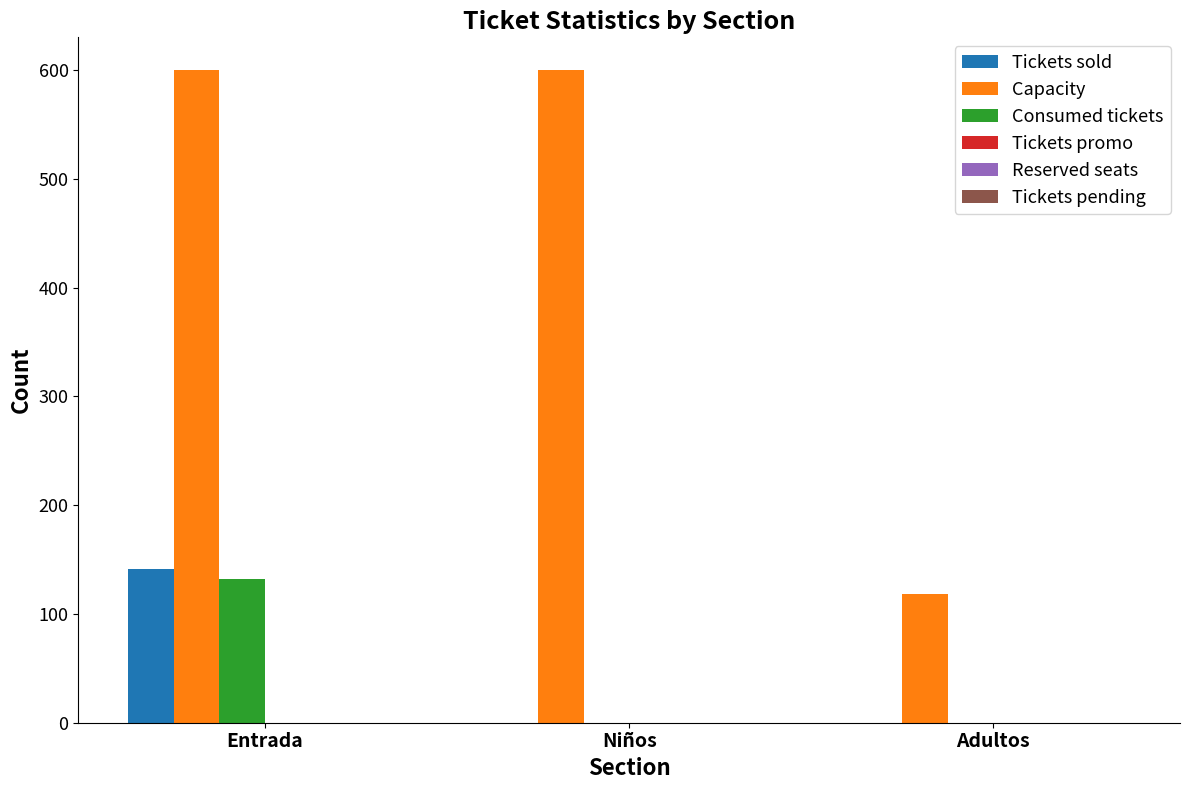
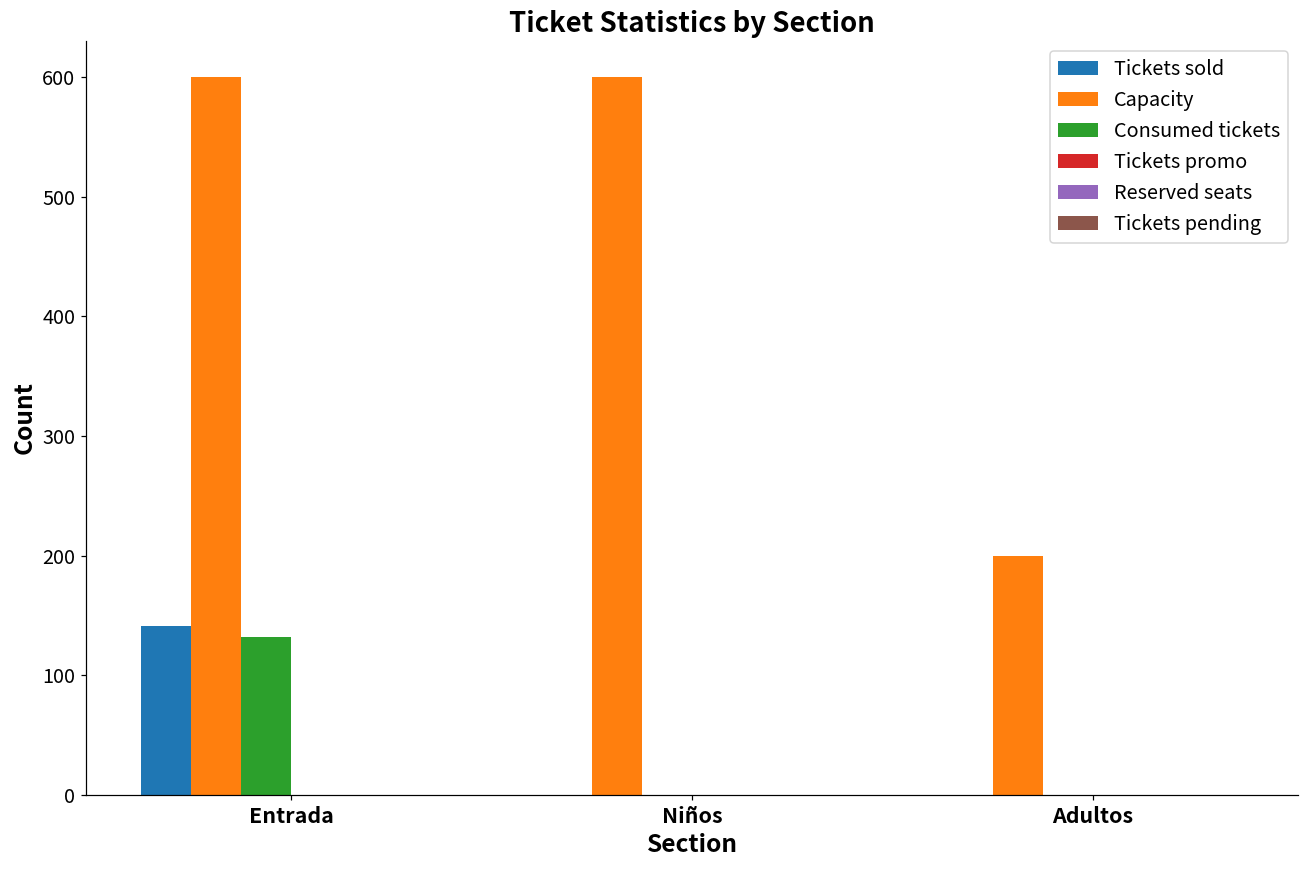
Capacity, Adultos: 118 -> 200
